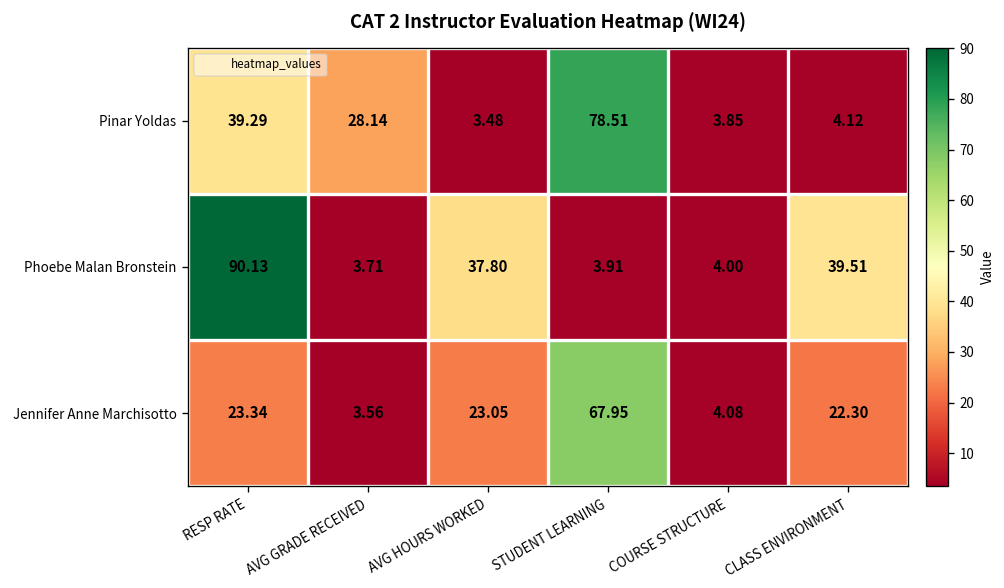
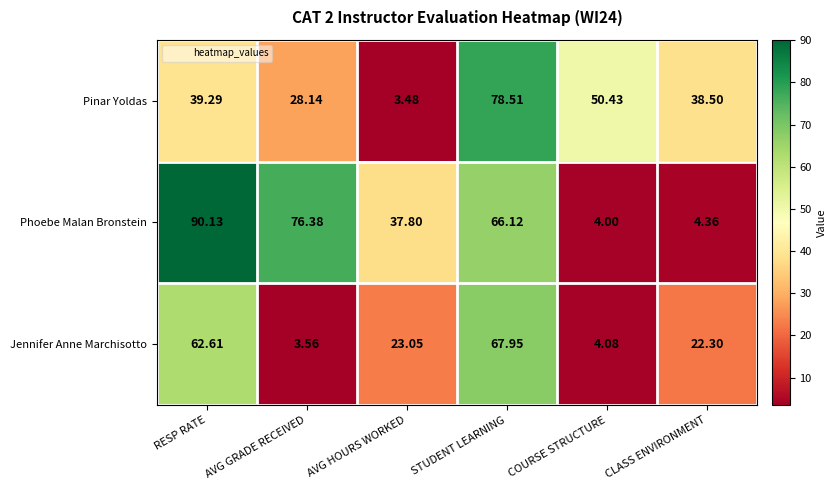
Pinar Yoldas, COURSE STRUCTURE: 3.85 -> 50.43
Pinar Yoldas, CLASS ENVIRONMENT: 4.12 -> 38.50
Phoebe Malan Bronstein, AVG GRADE RECEIVED: 3.71 -> 76.38
Phoebe Malan Bronstein, STUDENT LEARNING: 3.91 -> 66.12
Phoebe Malan Bronstein, CLASS ENVIRONMENT: 39.51 -> 4.36
Jennifer Anne Marchisotto, RESP RATE: 23.34 -> 62.61
